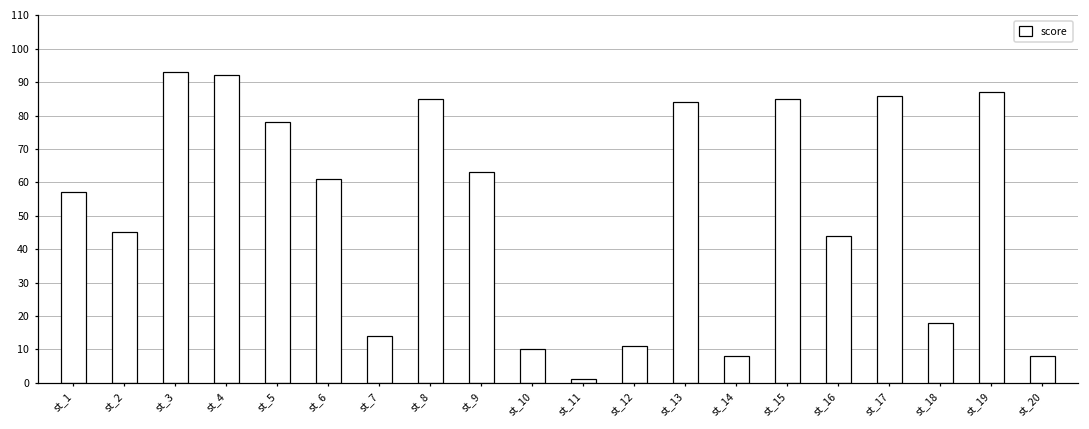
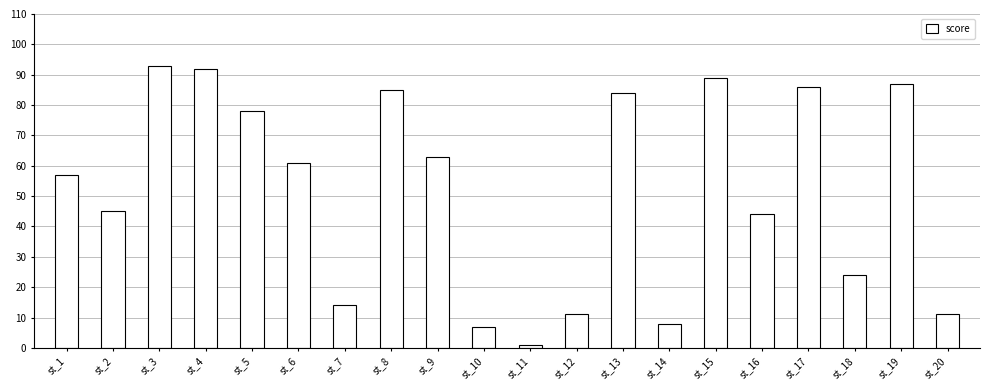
st_10: 10 -> 7
st_15: 85 -> 89
st_18: 18 -> 24
st_20: 8 -> 11
